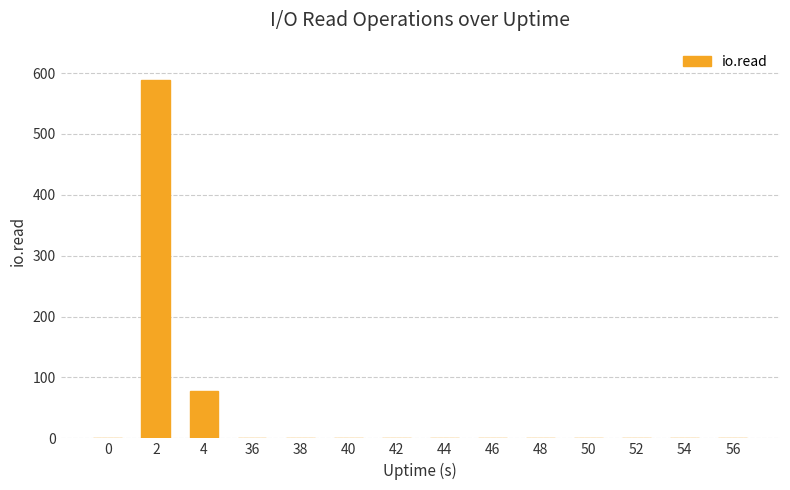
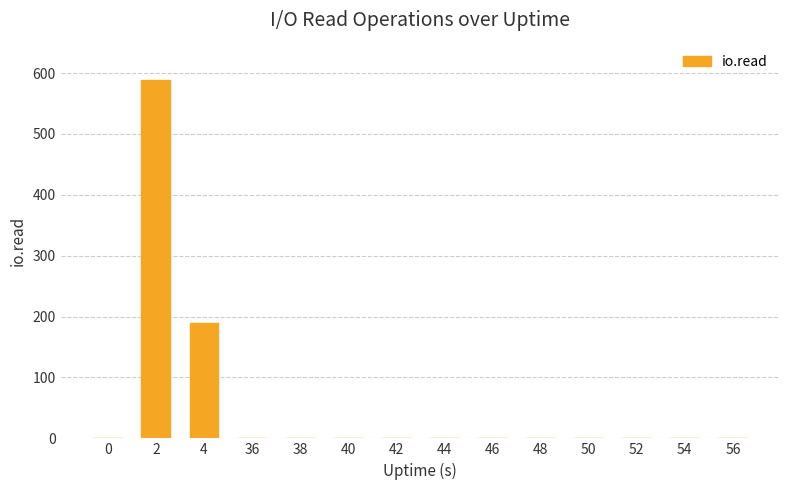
4: 80 -> 190
